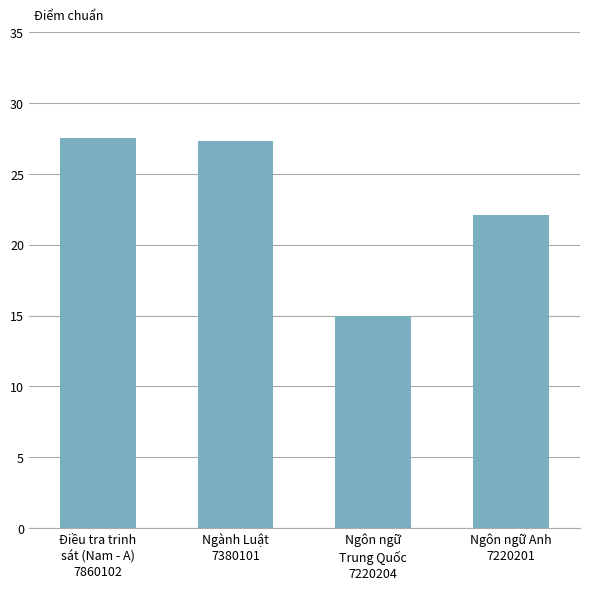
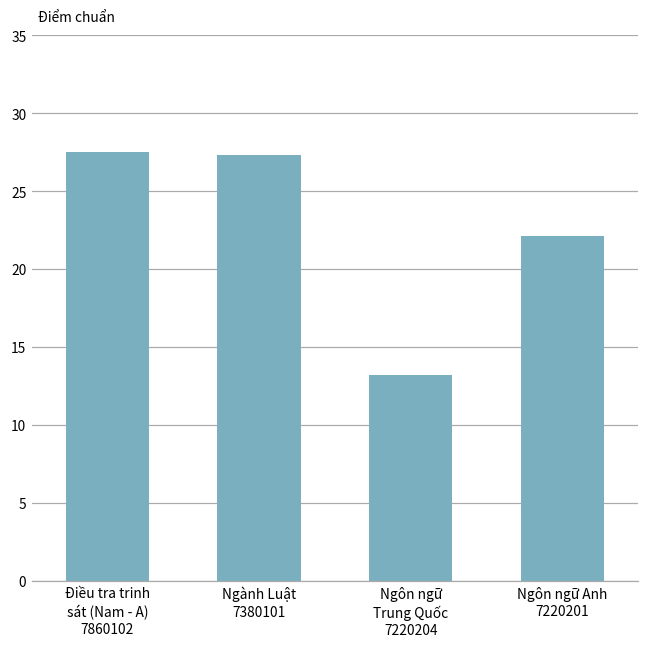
Ngôn ngữ Trung Quốc 7220204: 15.0 -> 13.2
